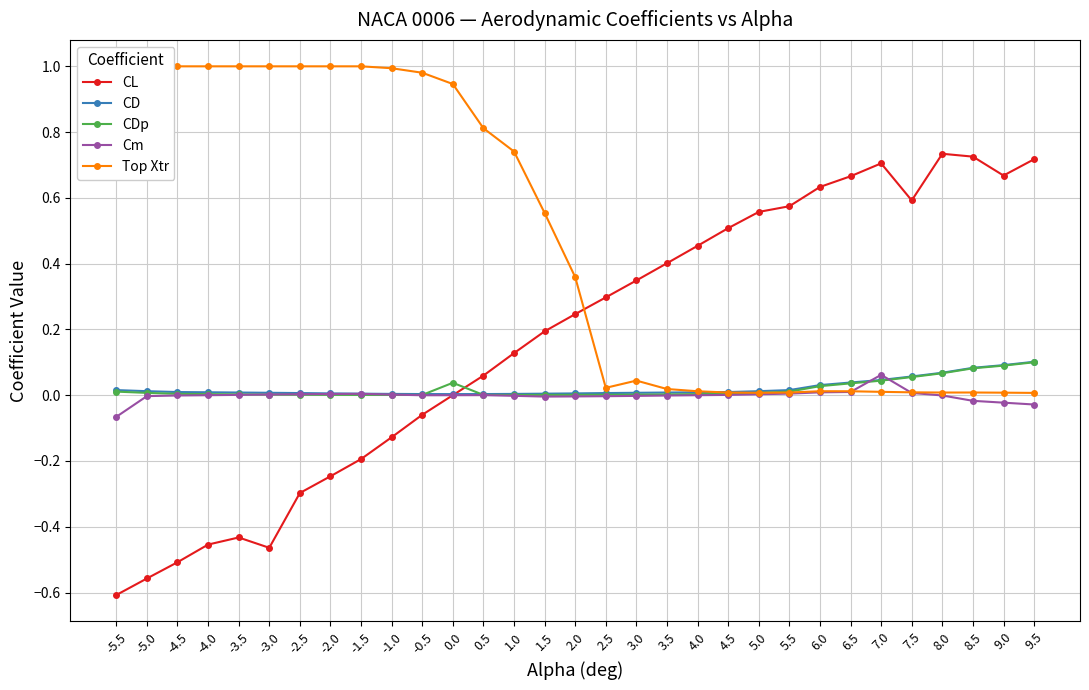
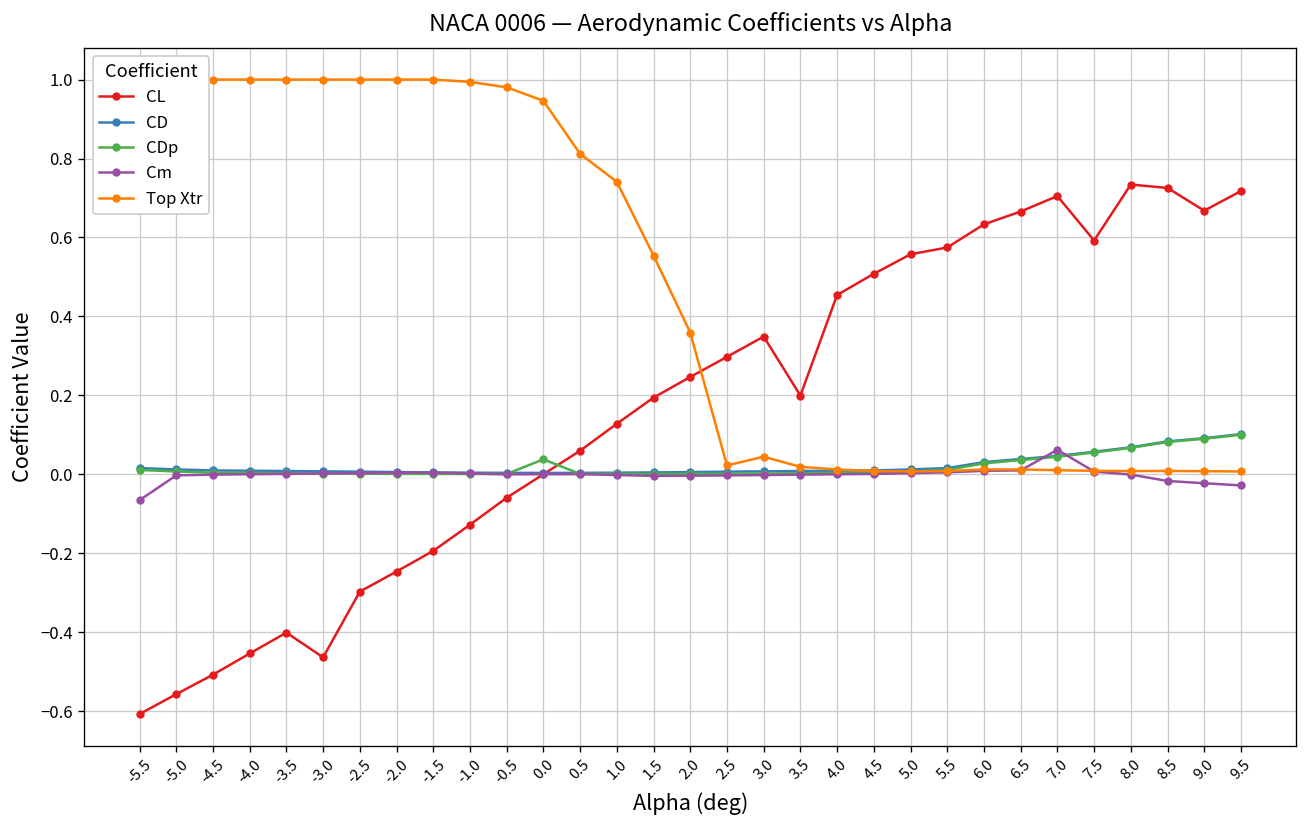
CL, -3.5: -0.43 -> -0.40
CL, 3.5: 0.40 -> 0.20
